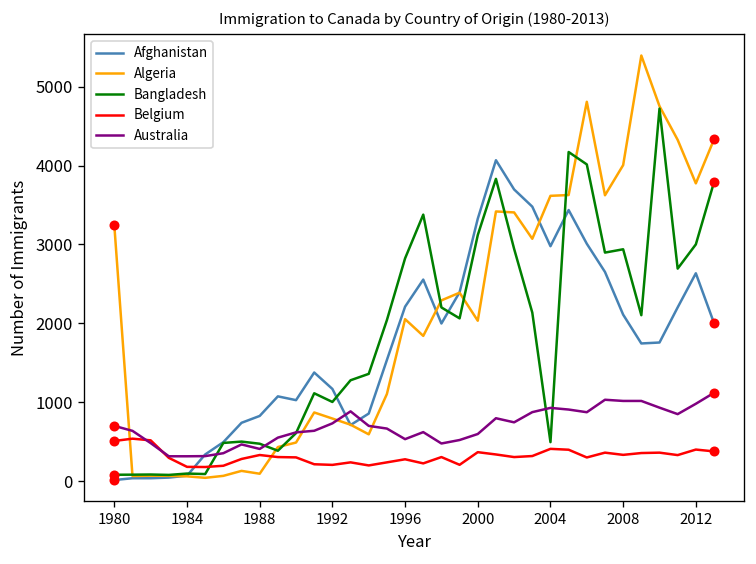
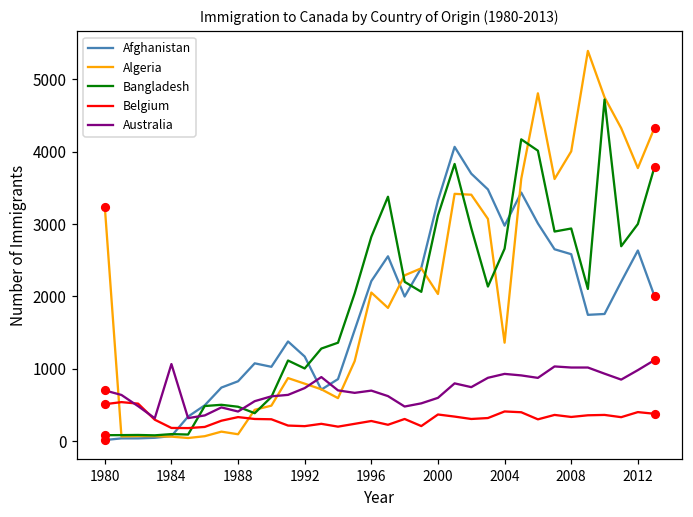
Australia, 1984: 300 -> 1100
Australia, 1996: 500 -> 700
Algeria, 2004: 3600 -> 1400
Bangladesh, 2004: 500 -> 2700
Afghanistan, 2008: 2100 -> 2600
